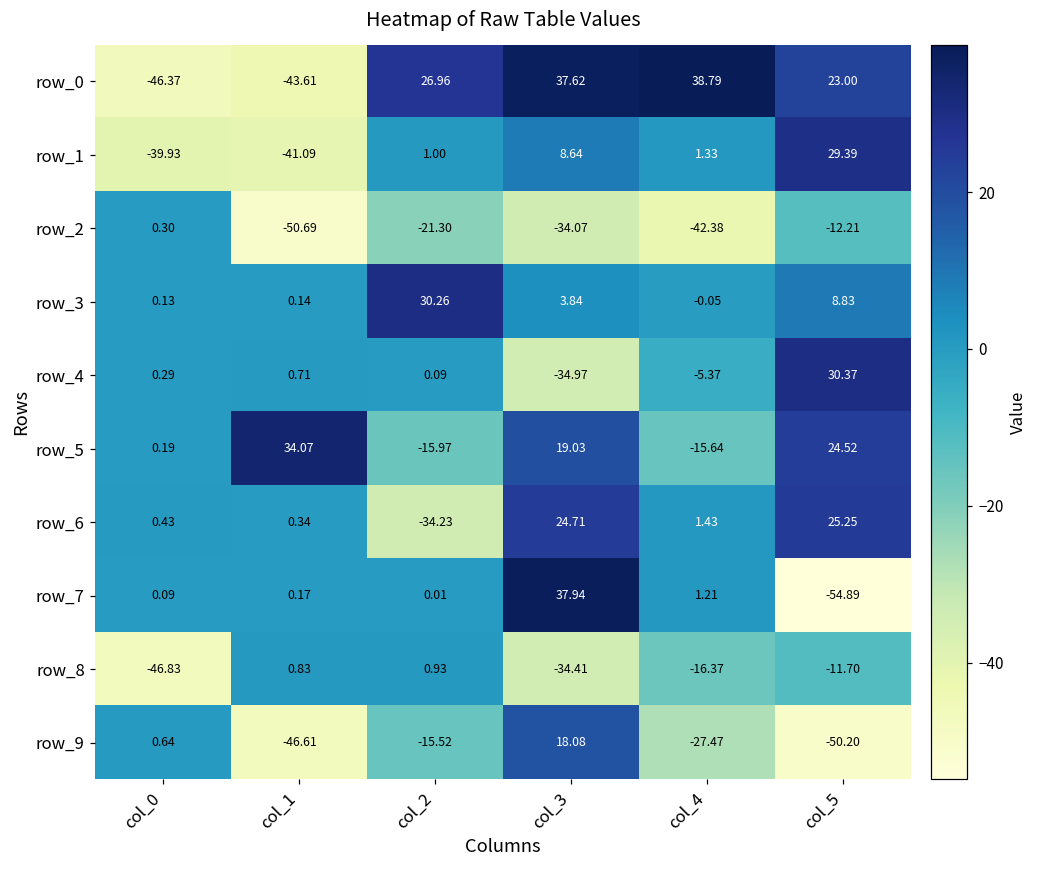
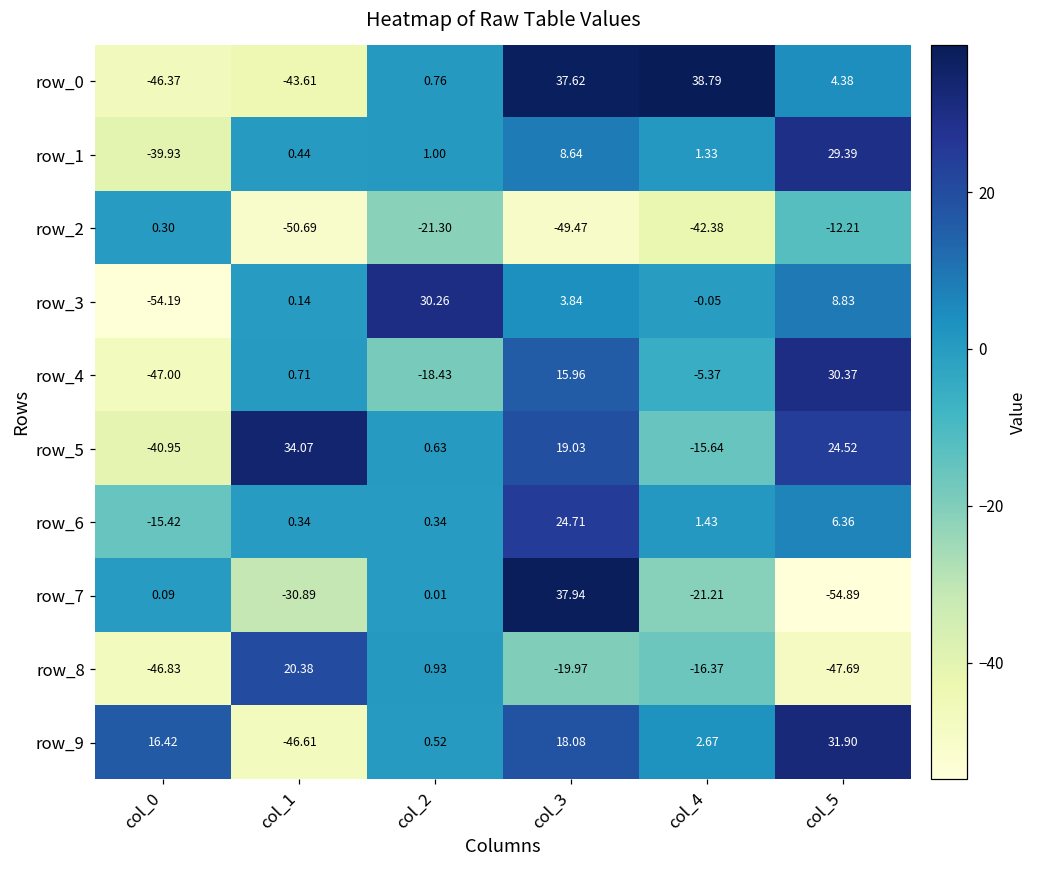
row_0, col_2: 26.96 -> 0.76
row_0, col_5: 23.00 -> 4.38
row_1, col_1: -41.09 -> 0.44
row_2, col_3: -34.07 -> -49.47
row_3, col_0: 0.13 -> -54.19
row_4, col_0: 0.29 -> -47.00
row_4, col_2: 0.09 -> -18.43
row_4, col_3: -34.97 -> 15.96
row_5, col_0: 0.19 -> -40.95
row_5, col_2: -15.97 -> 0.63
row_6, col_0: 0.43 -> -15.42
row_6, col_2: -34.23 -> 0.34
row_6, col_5: 25.25 -> 6.36
row_7, col_1: 0.17 -> -30.89
row_7, col_4: 1.21 -> -21.21
row_8, col_1: 0.83 -> 20.38
row_8, col_3: -34.41 -> -19.97
row_8, col_5: -11.70 -> -47.69
row_9, col_0: 0.64 -> 16.42
row_9, col_2: -15.52 -> 0.52
row_9, col_4: -27.47 -> 2.67
row_9, col_5: -50.20 -> 31.90
